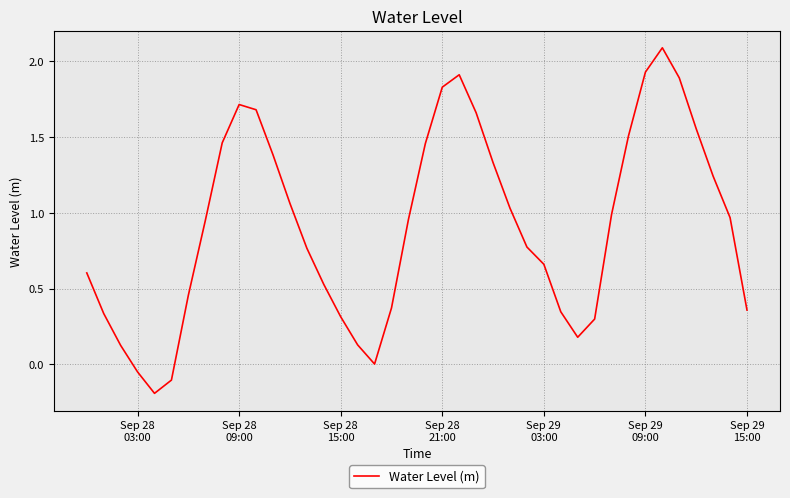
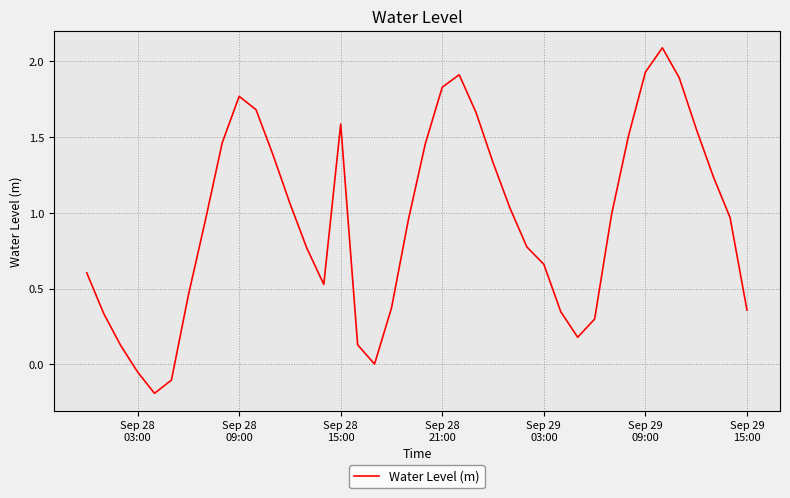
Sep 28 09:00: 1.71 -> 1.77
Sep 28 15:00: 0.31 -> 1.59
